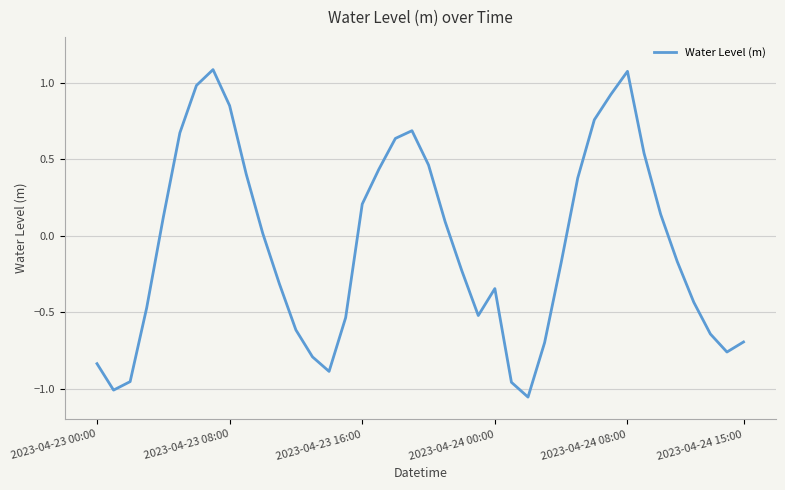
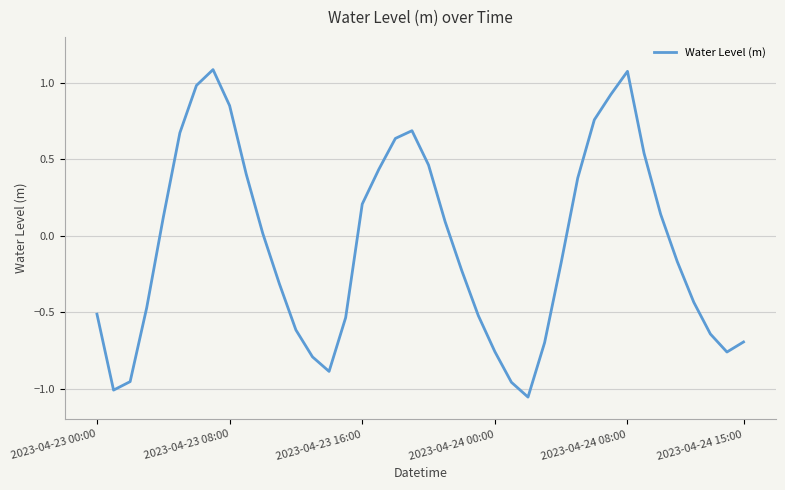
2023-04-23 00:00: -0.84 -> -0.51
2023-04-24 00:00: -0.34 -> -0.76
